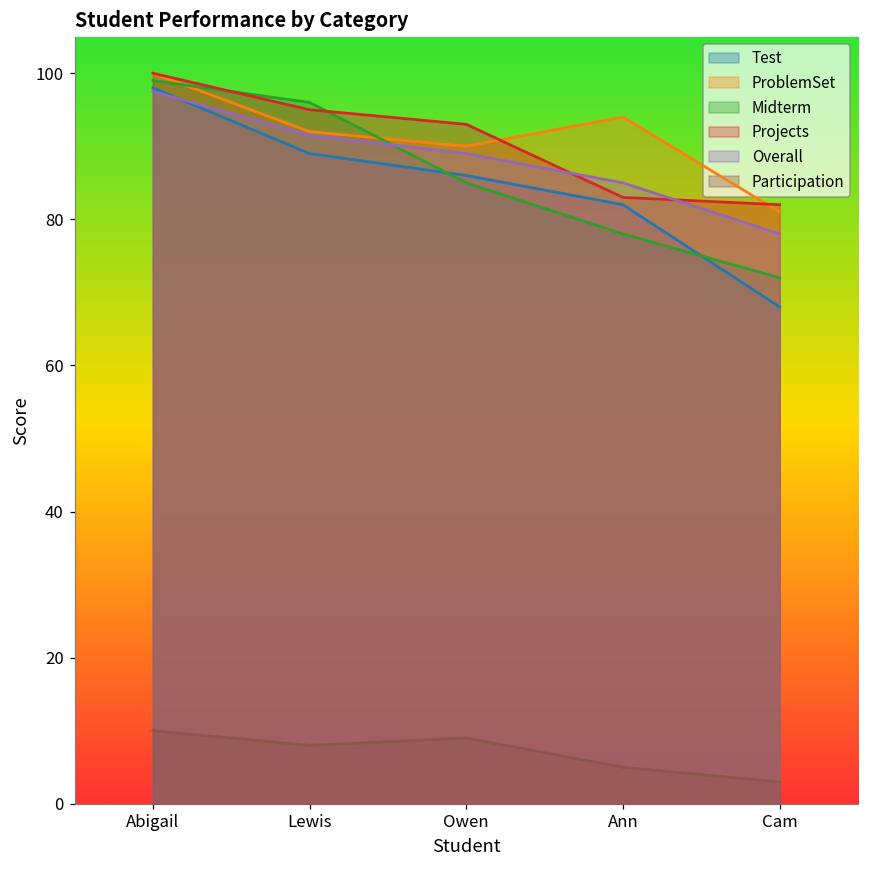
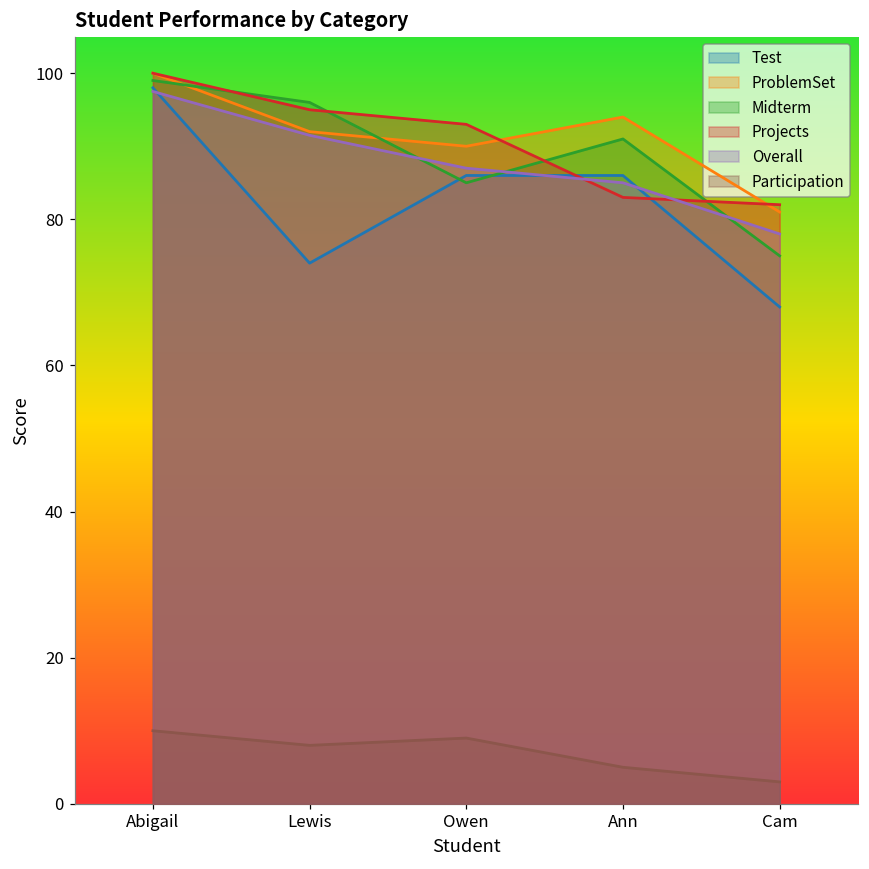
Test, Lewis: 89 -> 74
Overall, Owen: 89 -> 87
Test, Ann: 82 -> 86
Midterm, Ann: 78 -> 91
Midterm, Cam: 72 -> 75
